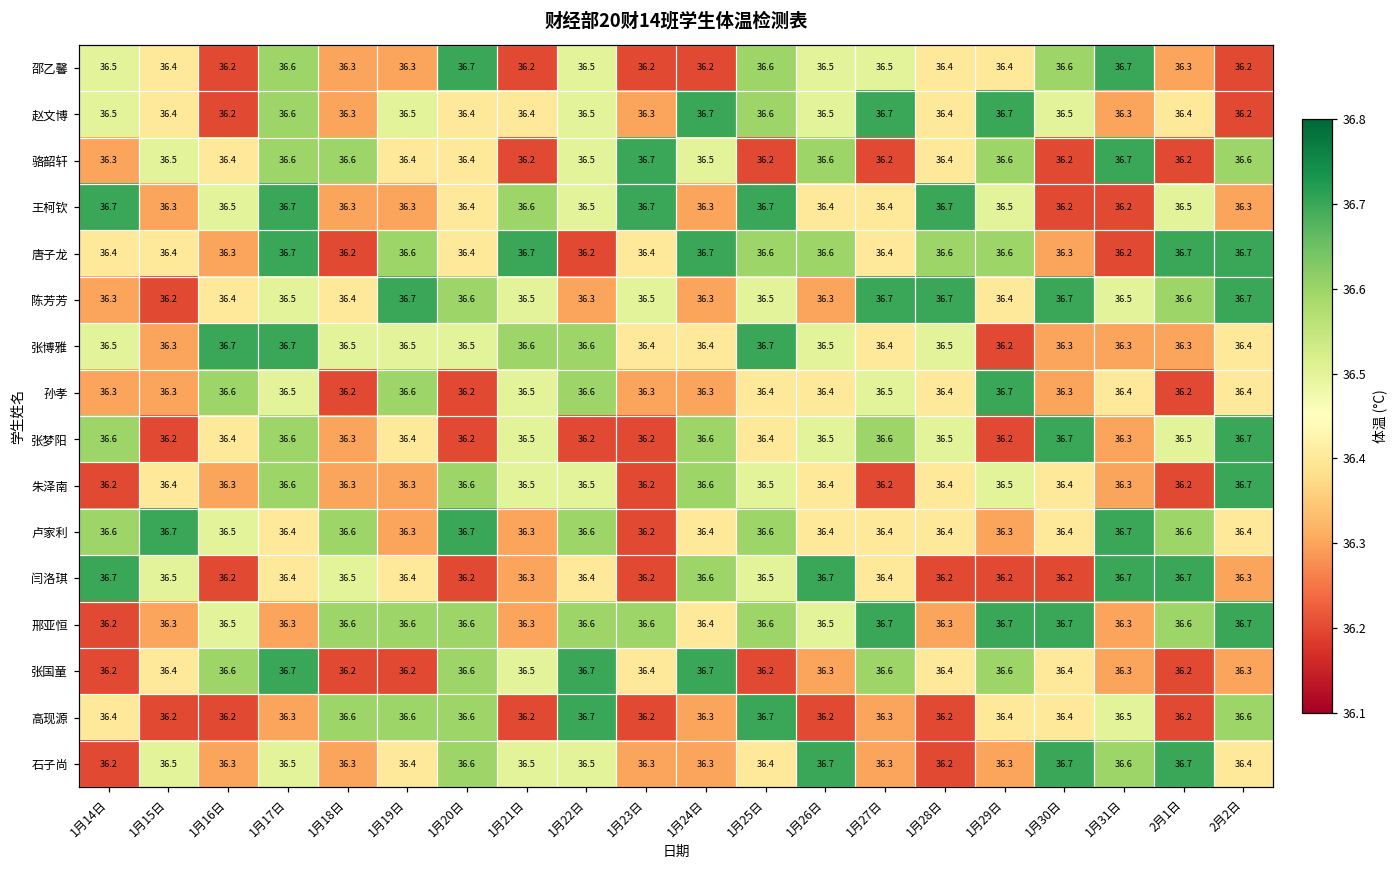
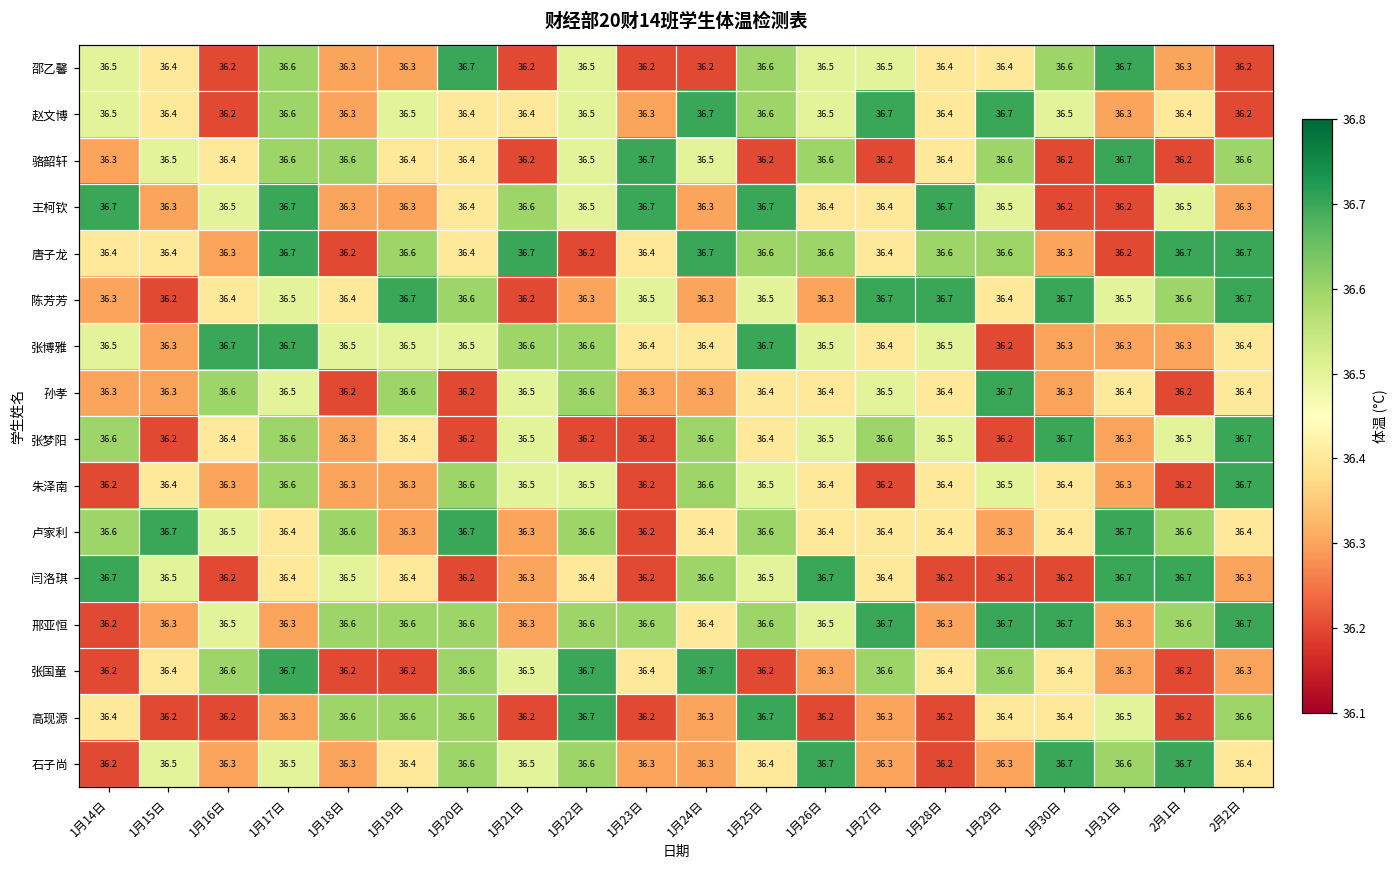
陈芳芳, 1月21日: 36.5 -> 36.2
石子尚, 1月22日: 36.5 -> 36.6
